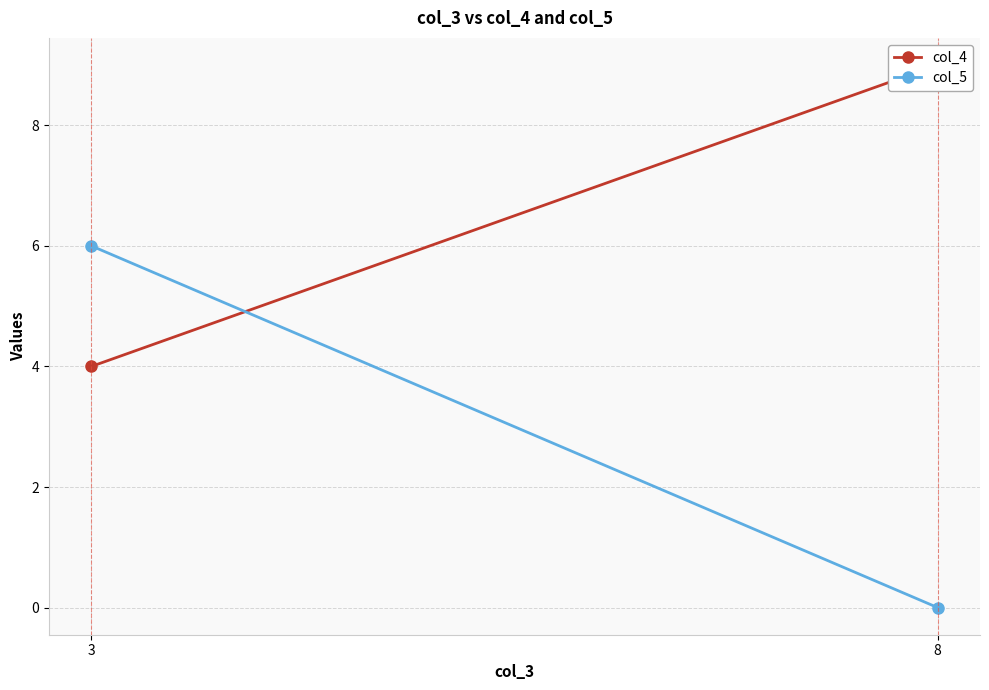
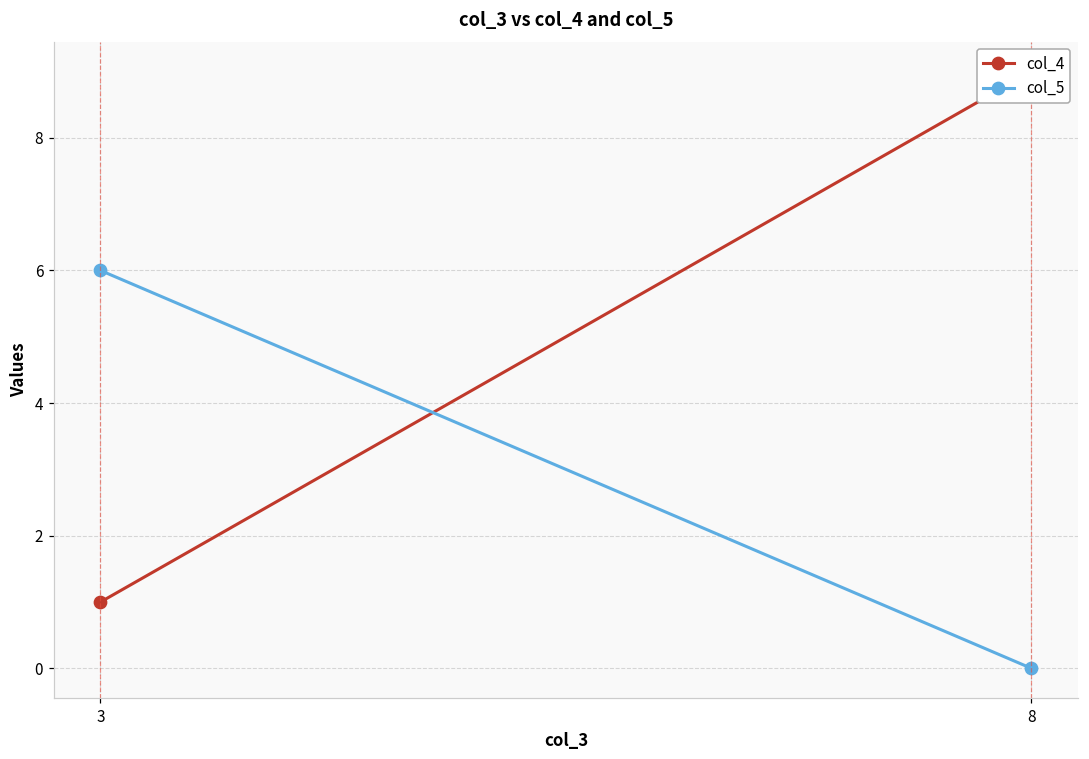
col_4, 3: 4 -> 1
